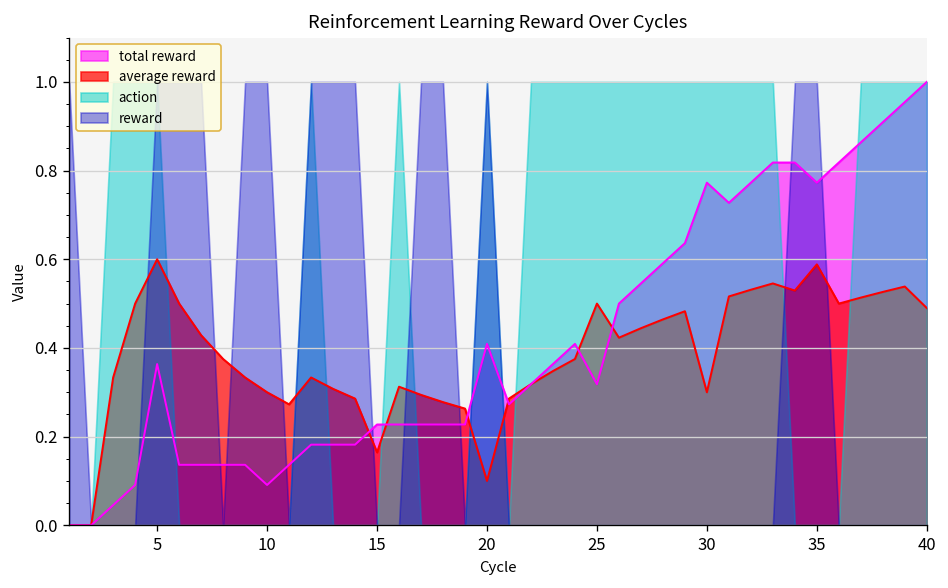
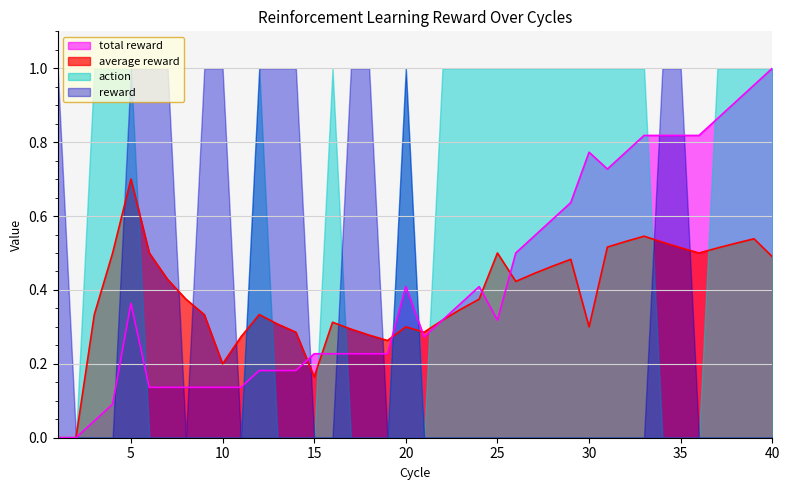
average reward, 5: 0.6 -> 0.7
total reward, 10: 0.09 -> 0.14
average reward, 10: 0.3 -> 0.2
average reward, 20: 0.1 -> 0.3
total reward, 35: 0.77 -> 0.82
average reward, 35: 0.59 -> 0.51
